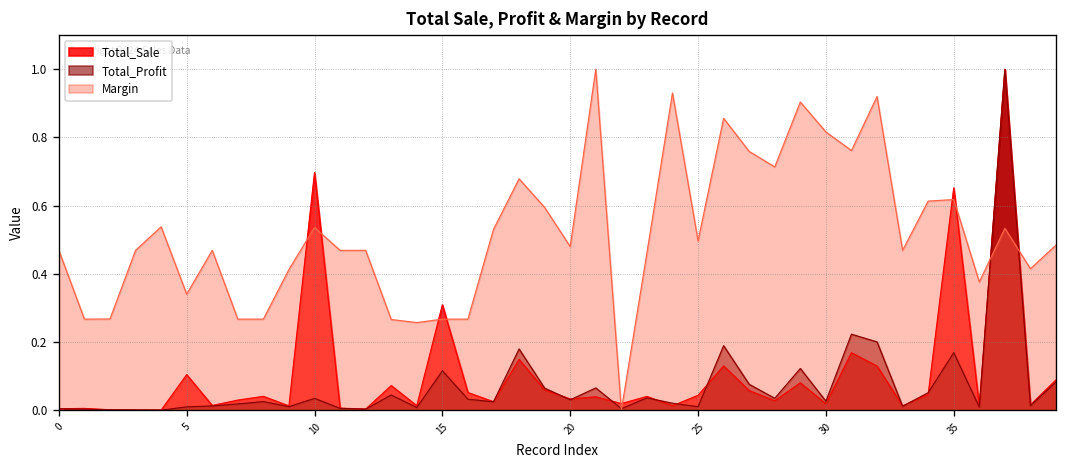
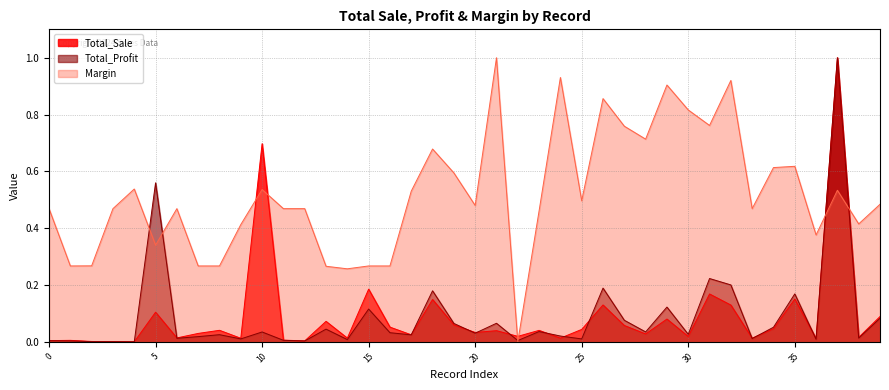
Total_Profit, 5: 0.01 -> 0.56
Total_Sale, 15: 0.31 -> 0.19
Total_Sale, 35: 0.65 -> 0.15
